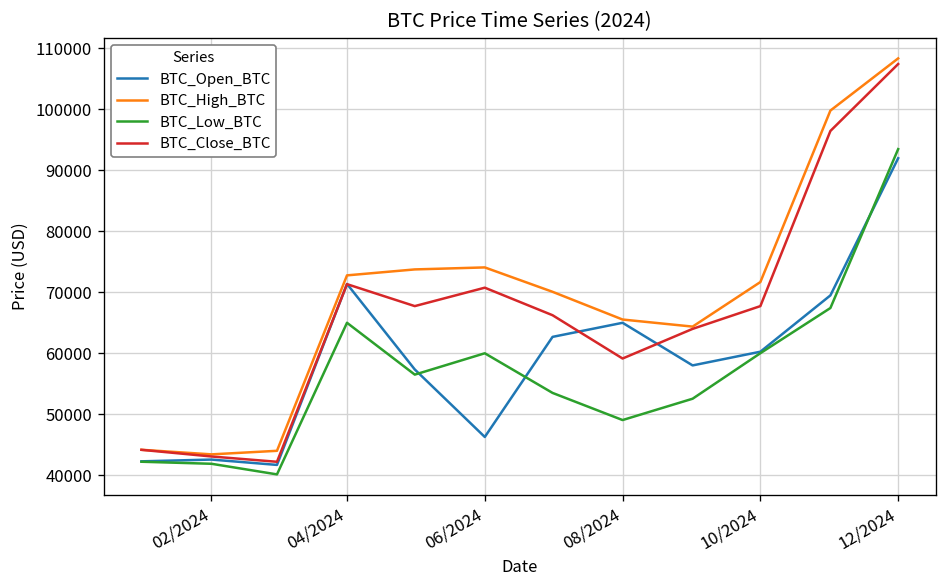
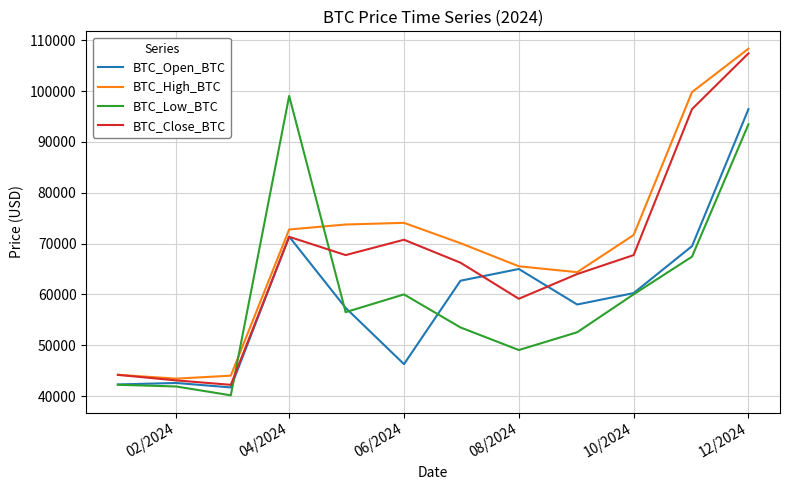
BTC_Low_BTC, 04/2024: 65000 -> 99000
BTC_Open_BTC, 12/2024: 92000 -> 96000
